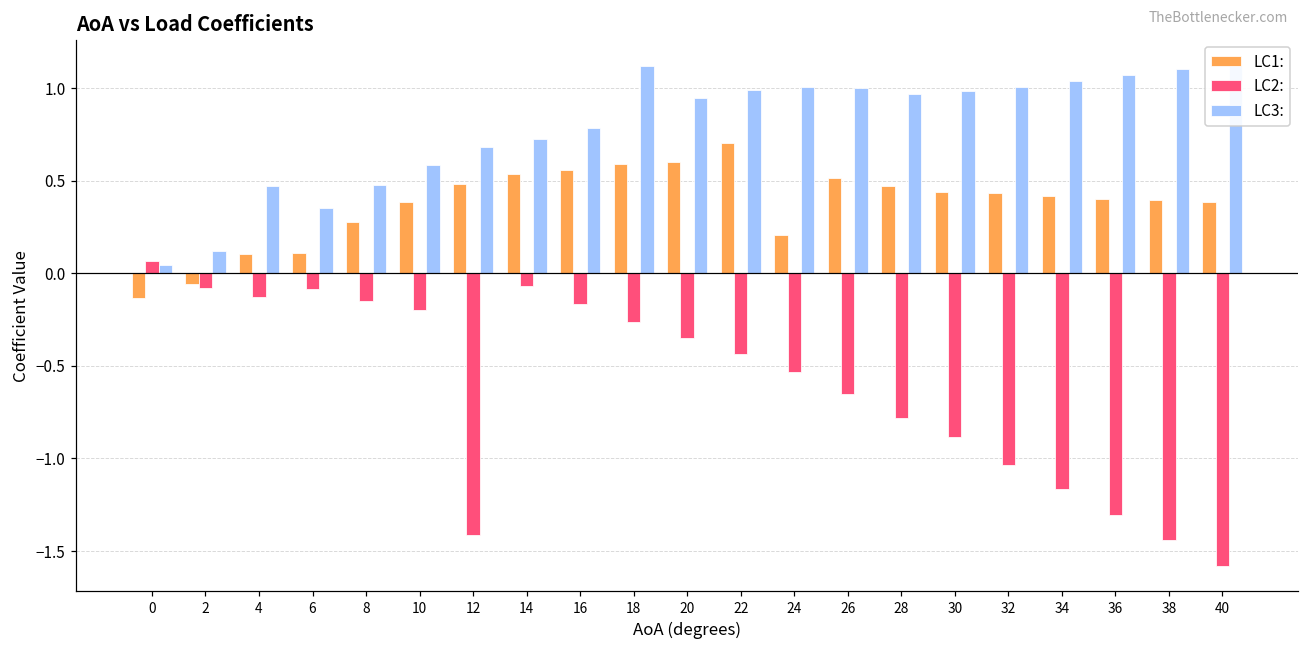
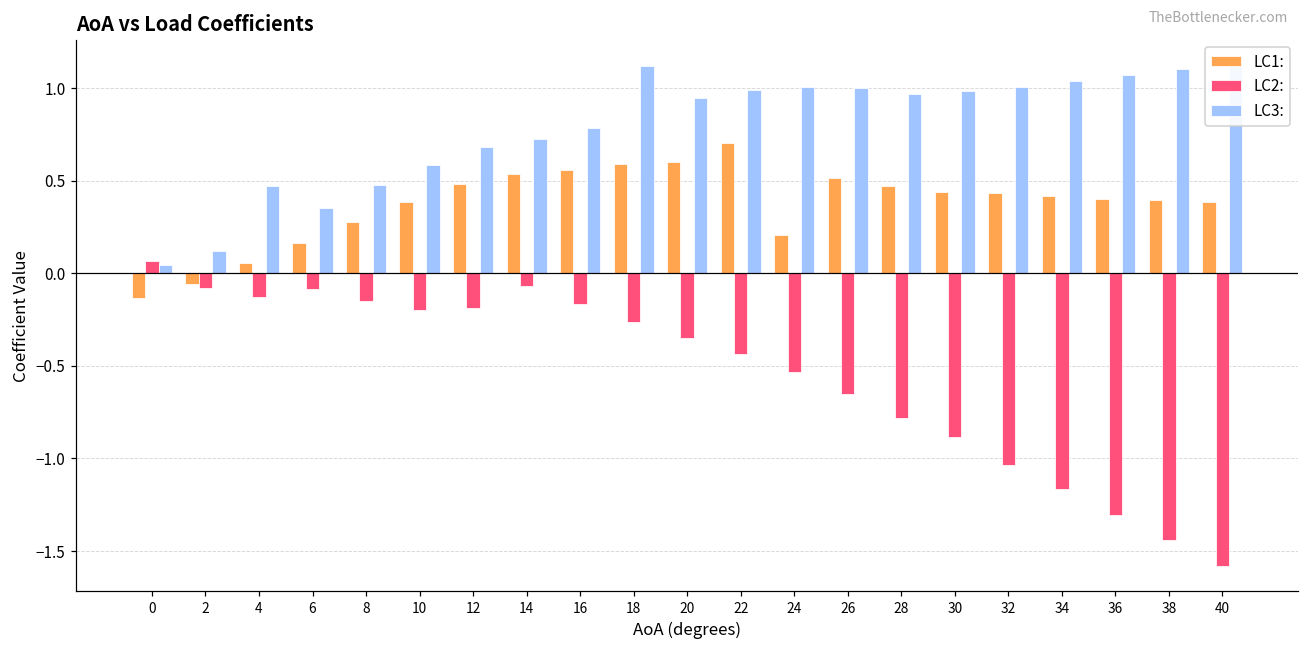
LC1:, 4: 0.10 -> 0.05
LC1:, 6: 0.11 -> 0.16
LC2:, 12: -1.42 -> -0.19
